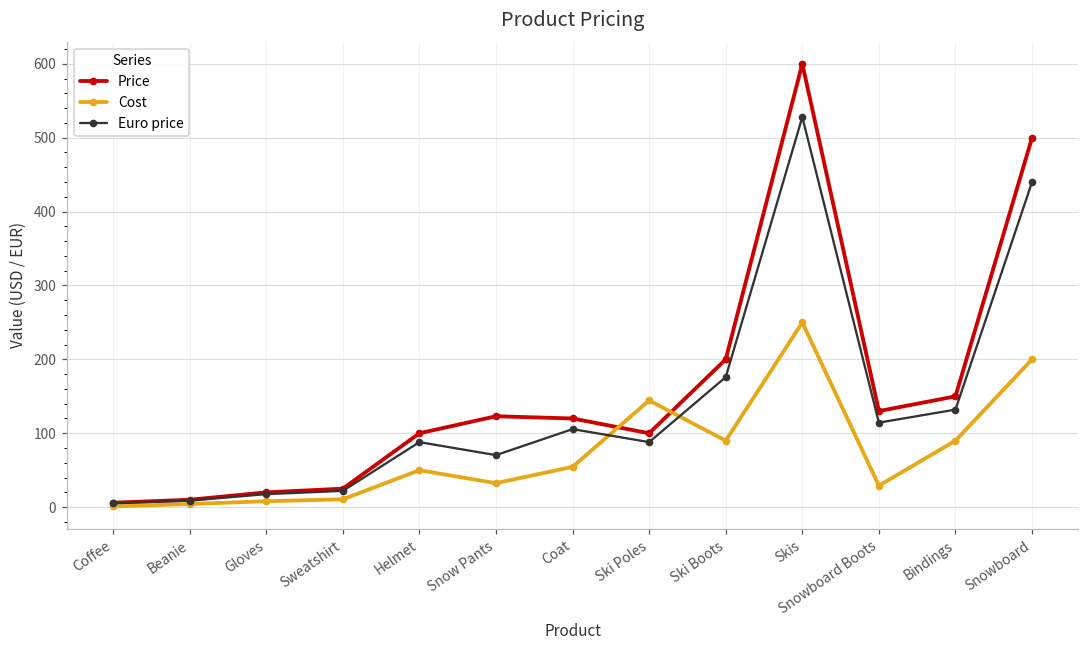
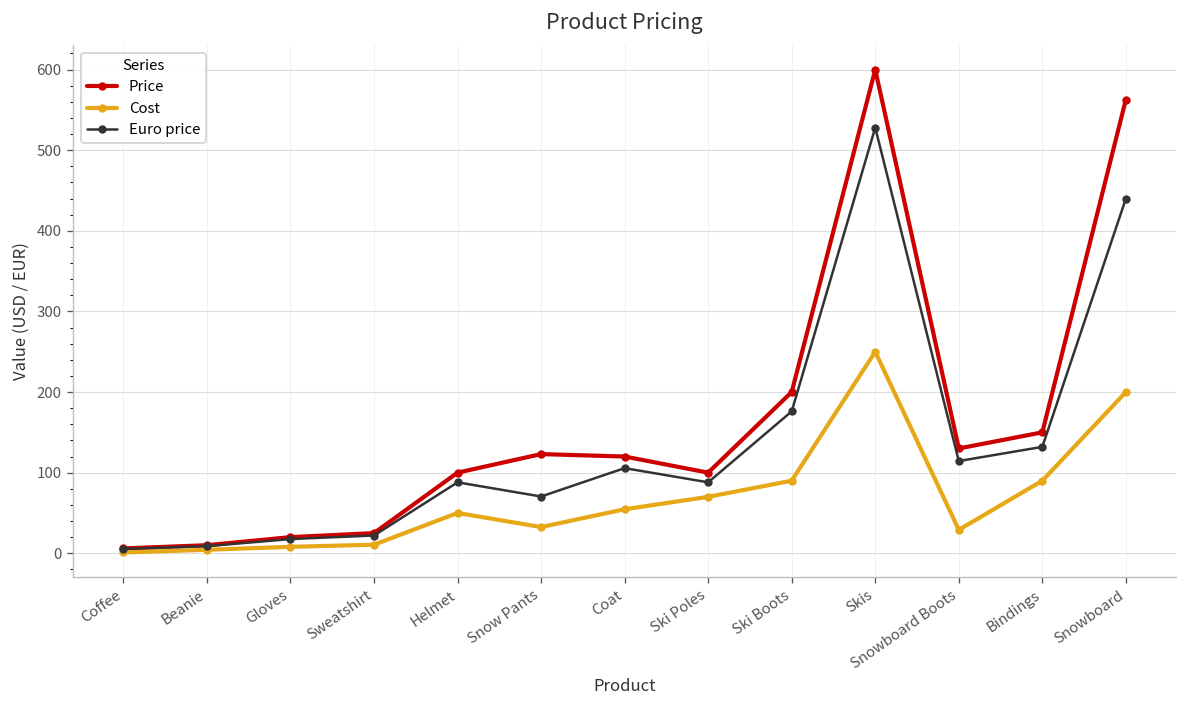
Cost, Ski Poles: 140 -> 70
Price, Snowboard: 500 -> 560
